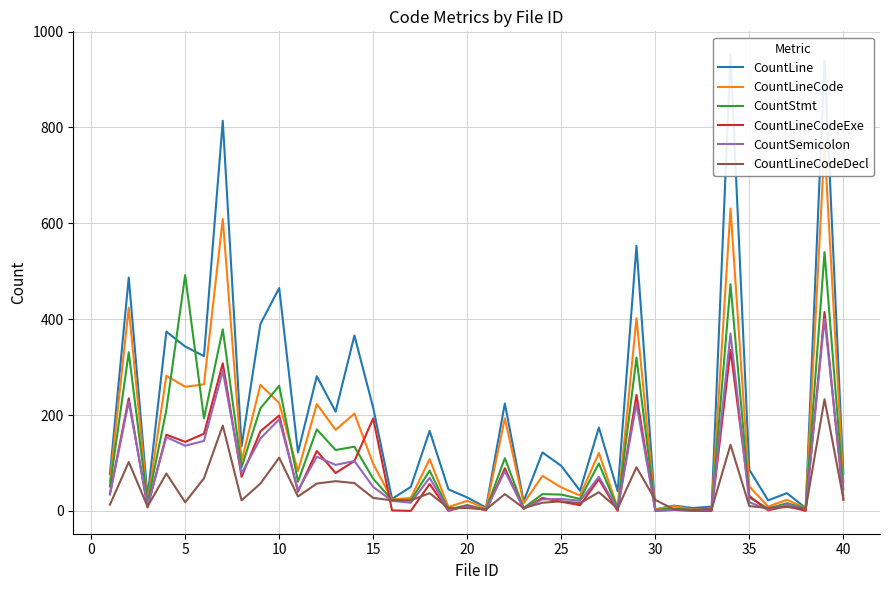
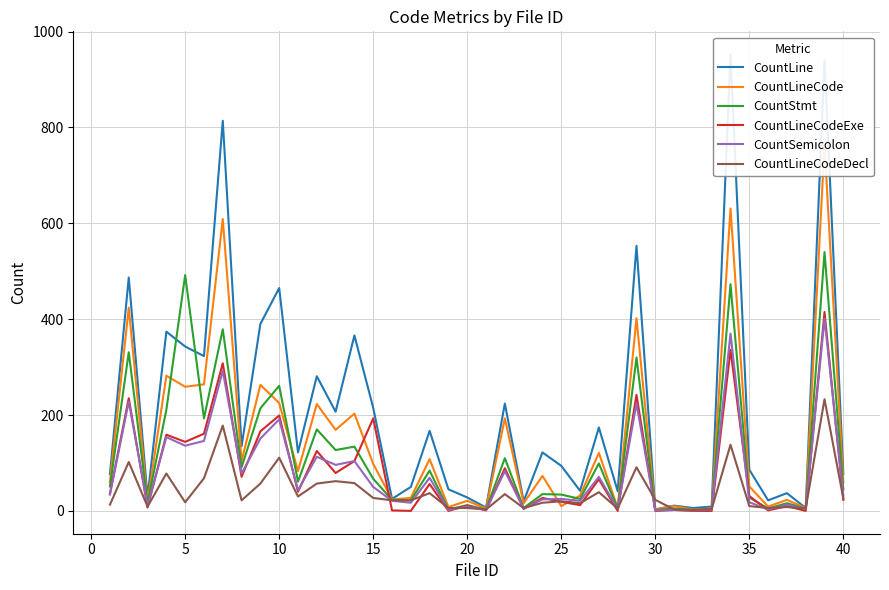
CountLineCode, 25: 50 -> 10
